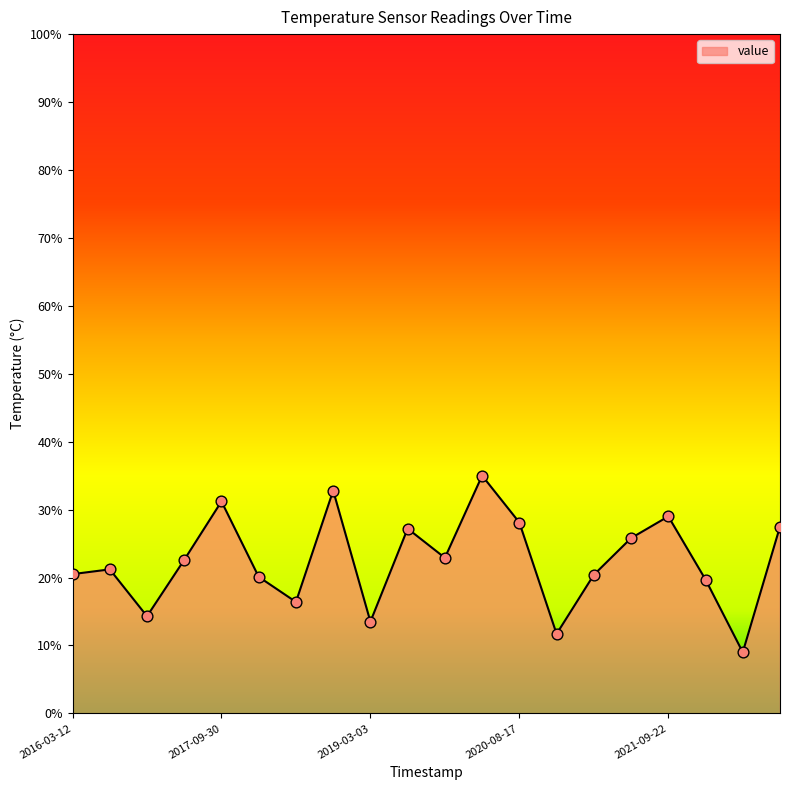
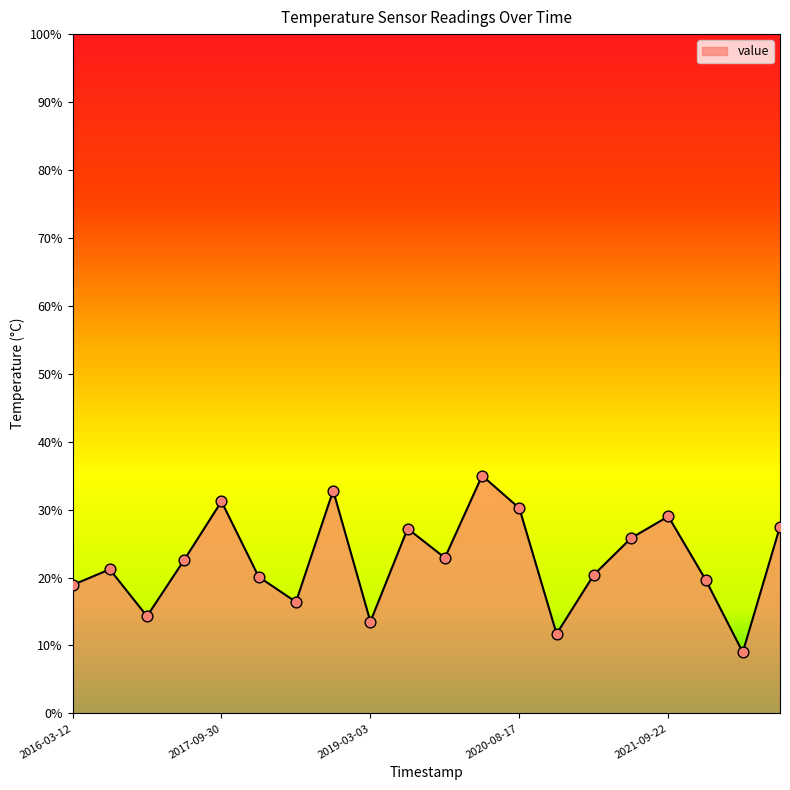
2016-03-12: 21% -> 19%
2020-08-17: 28% -> 30%
